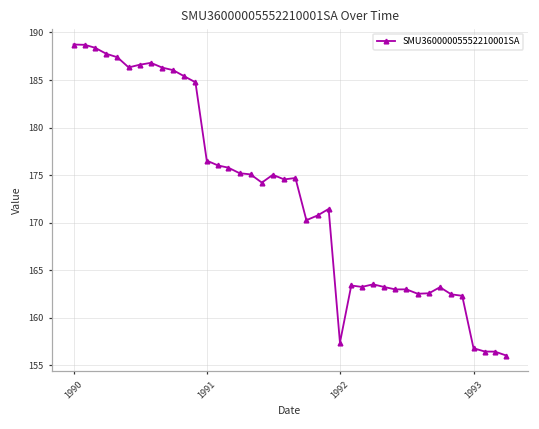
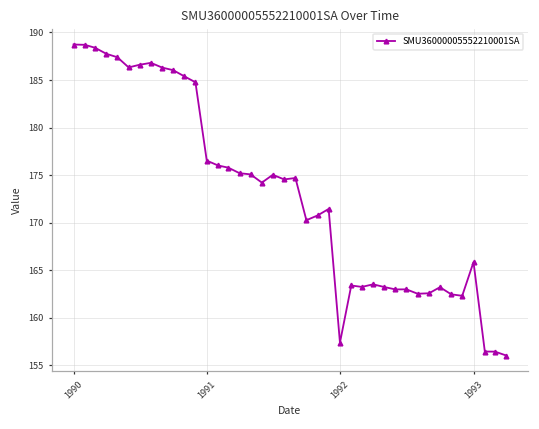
1993: 157 -> 166
